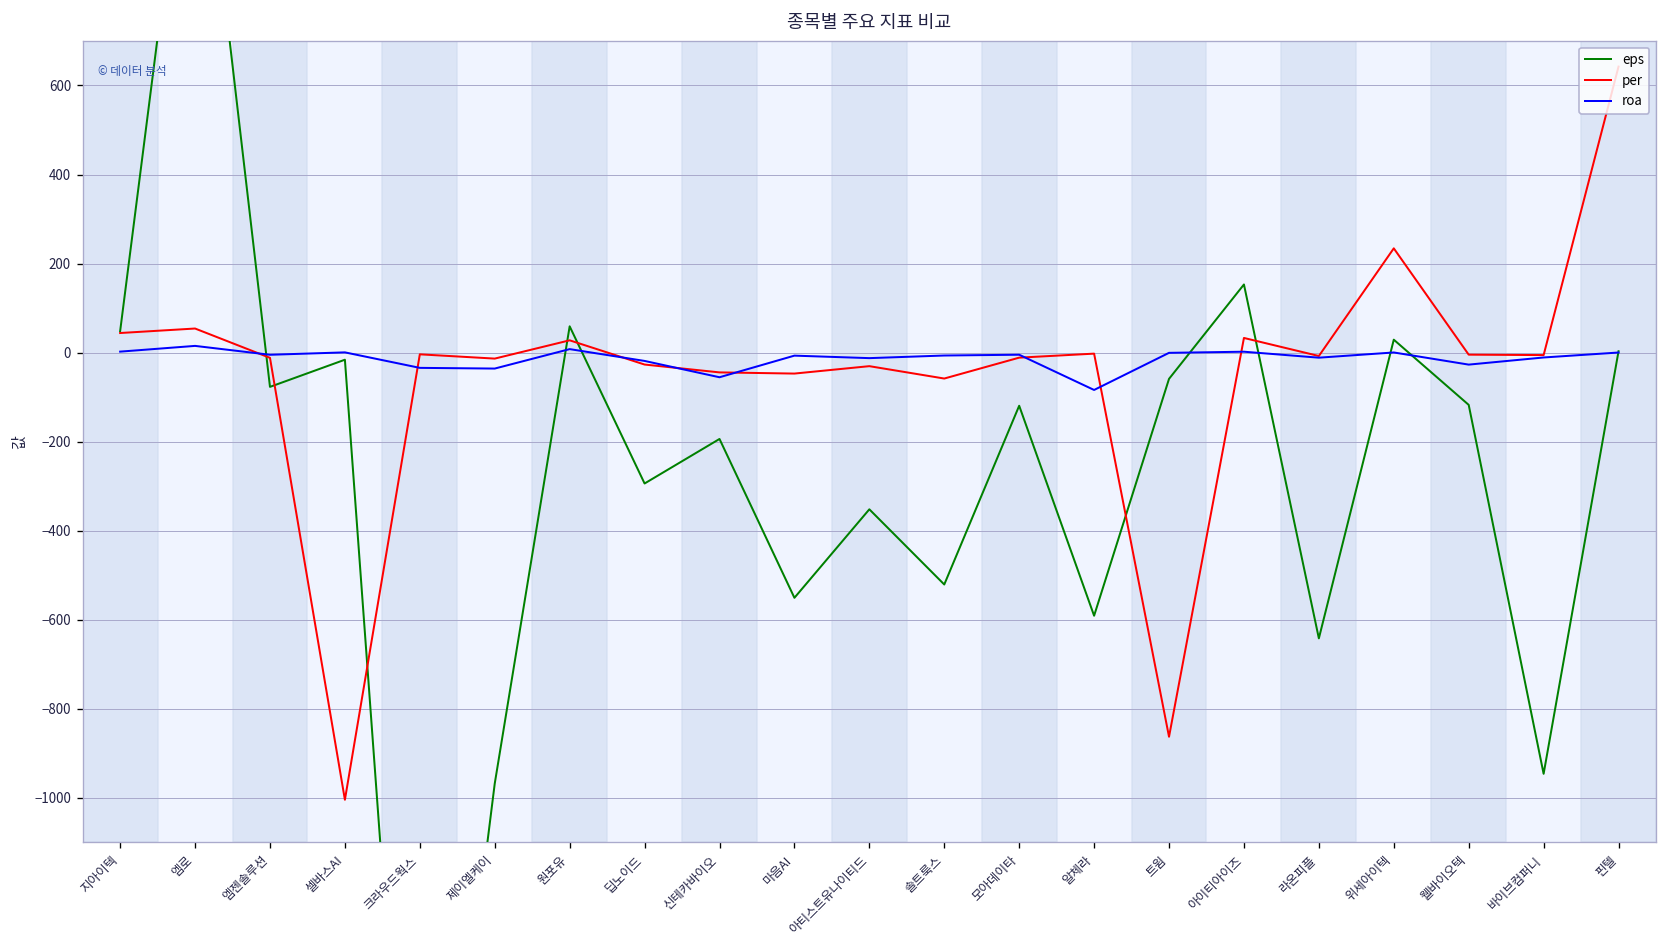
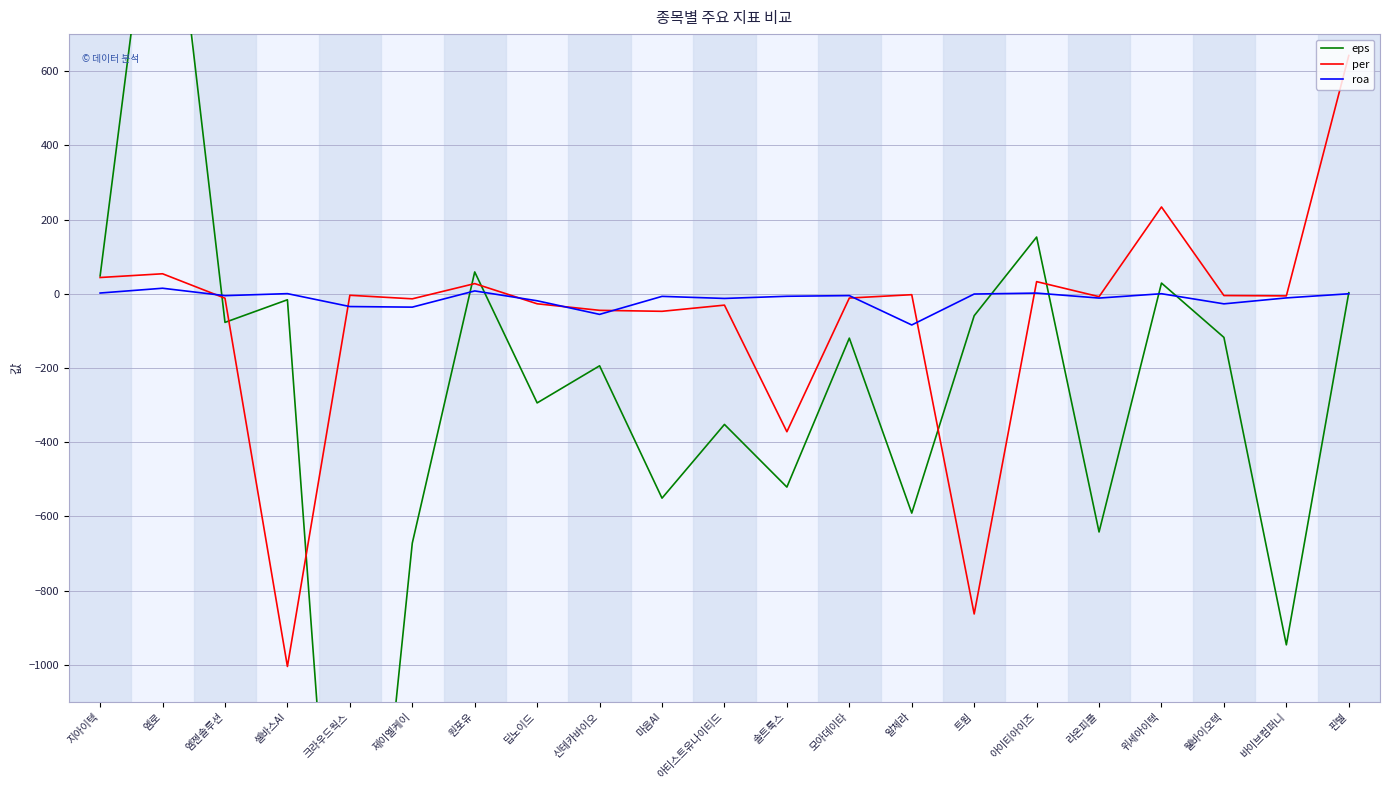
eps, 제이엘케이: -970 -> -670
per, 솔트룩스: -60 -> -370
